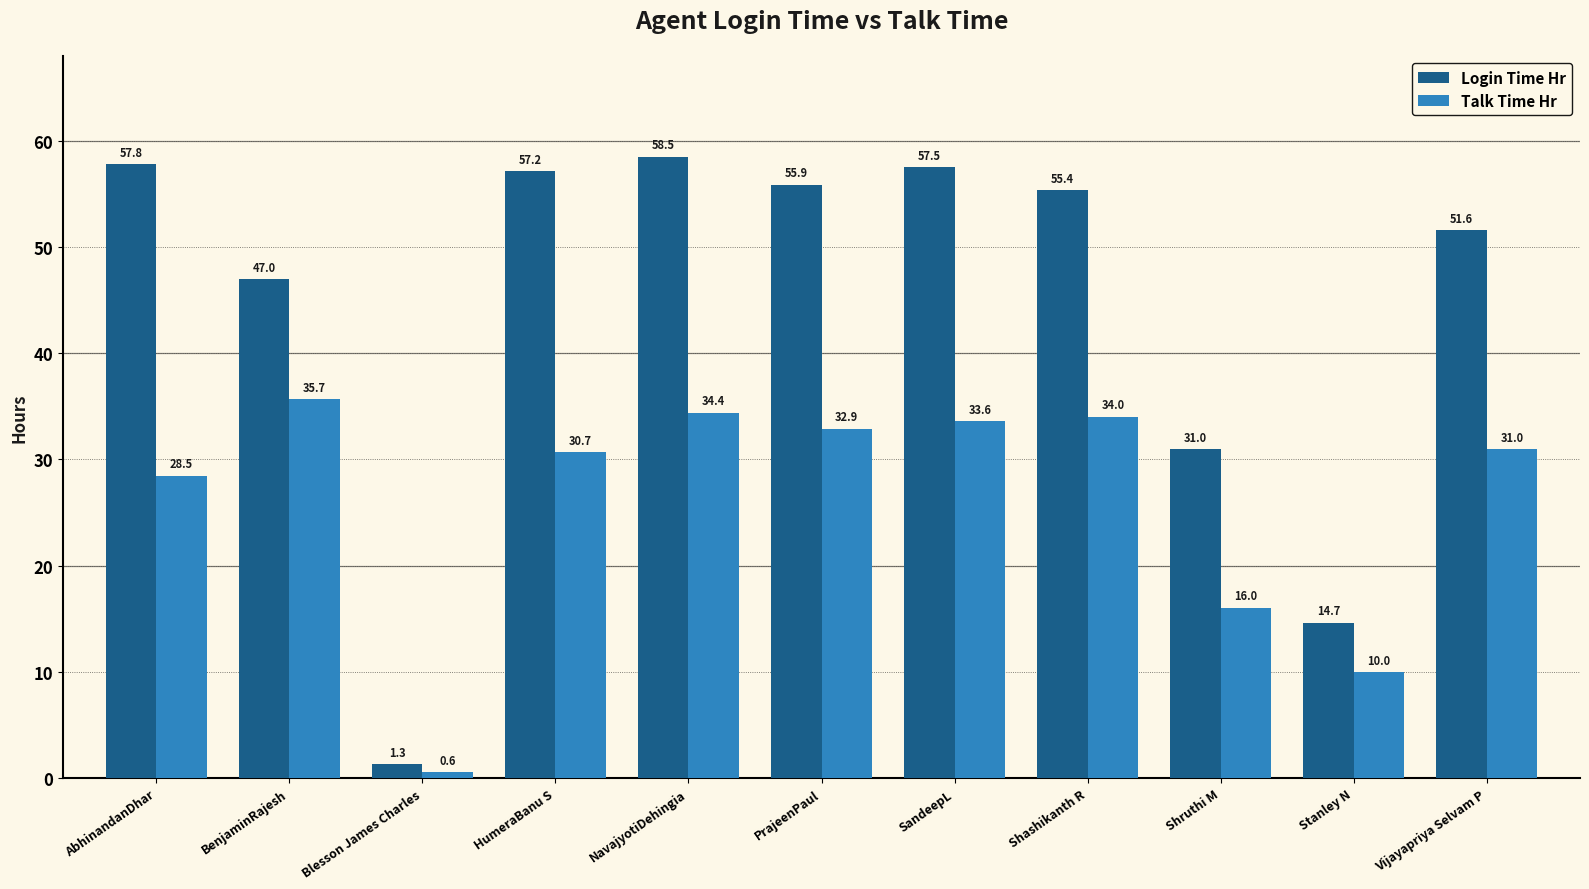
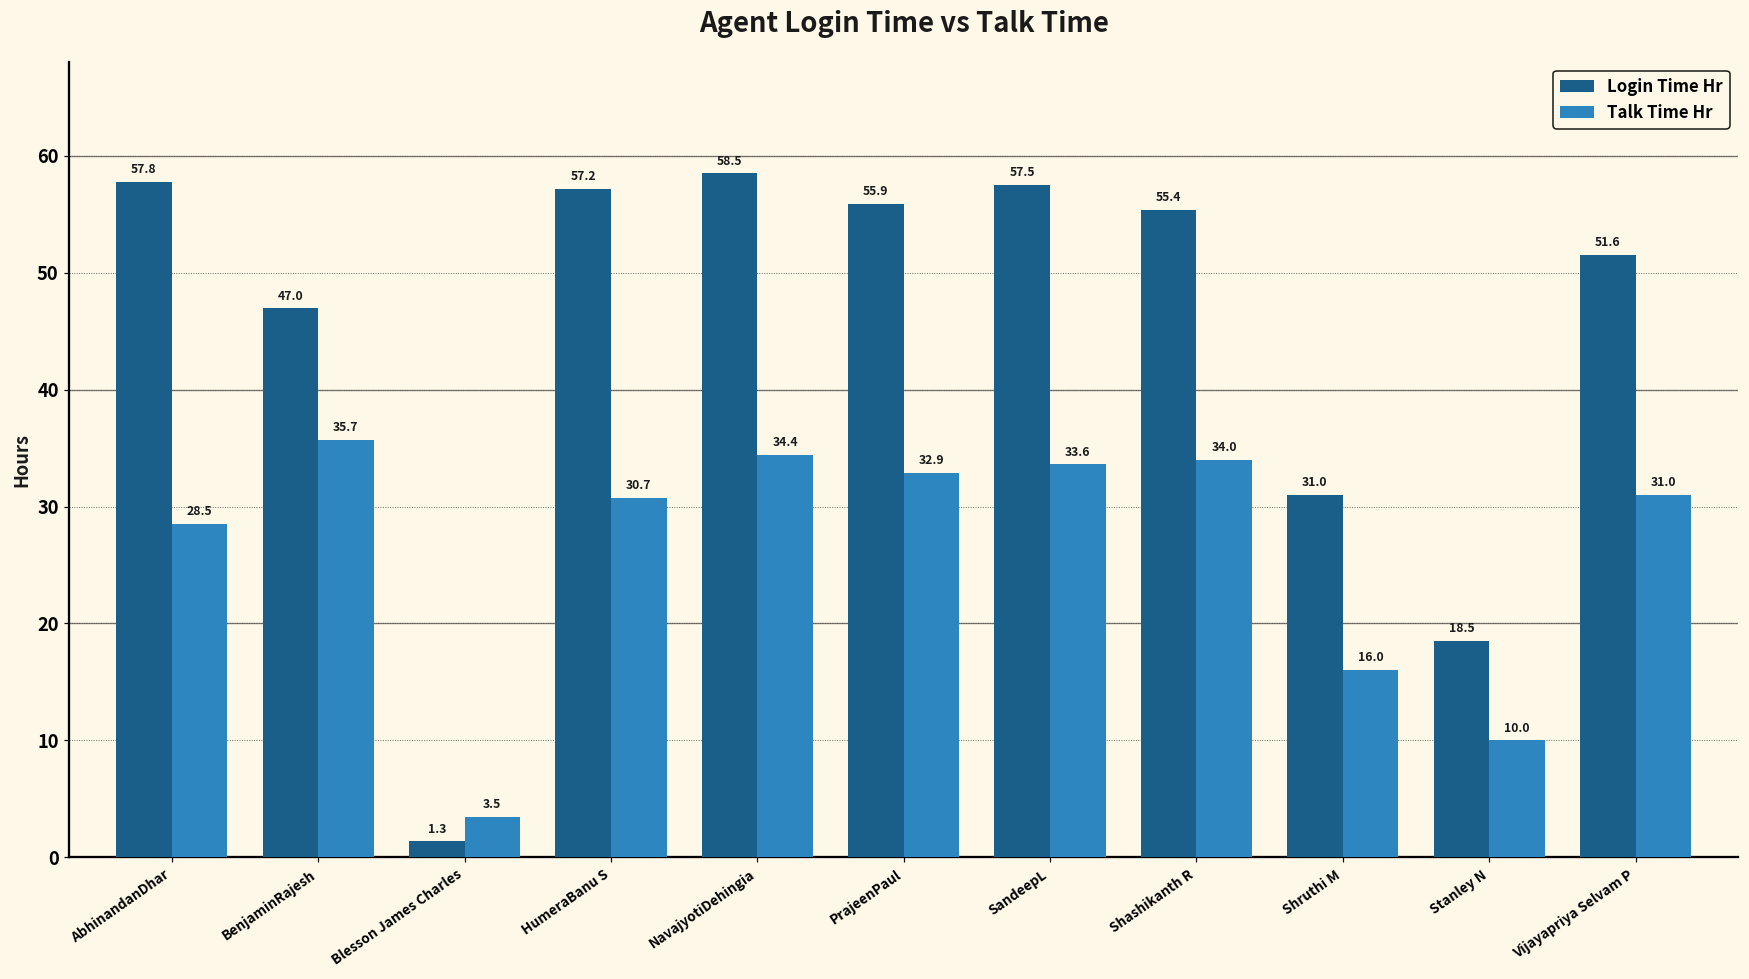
Talk Time Hr, Blesson James Charles: 0.6 -> 3.5
Login Time Hr, Stanley N: 14.7 -> 18.5
